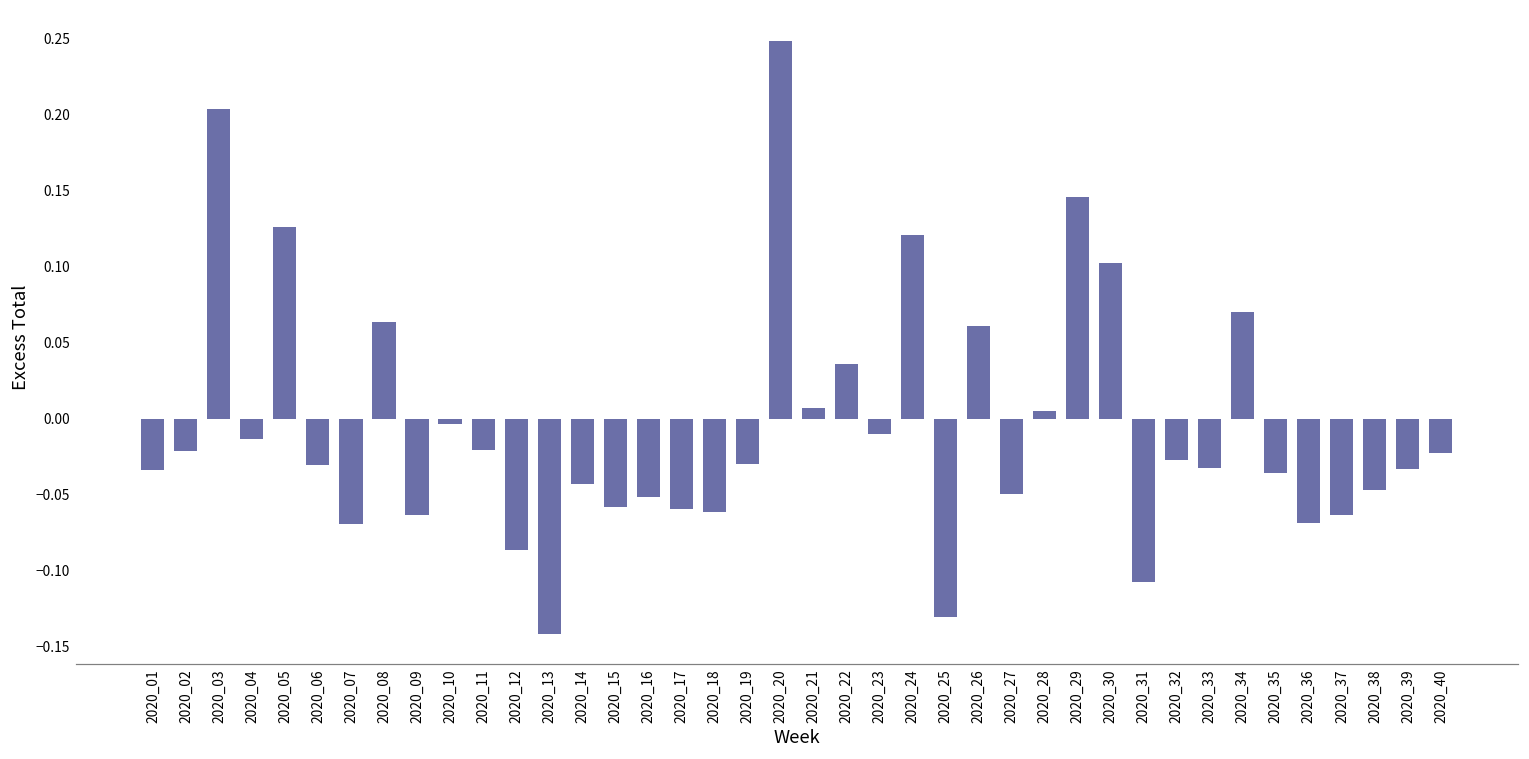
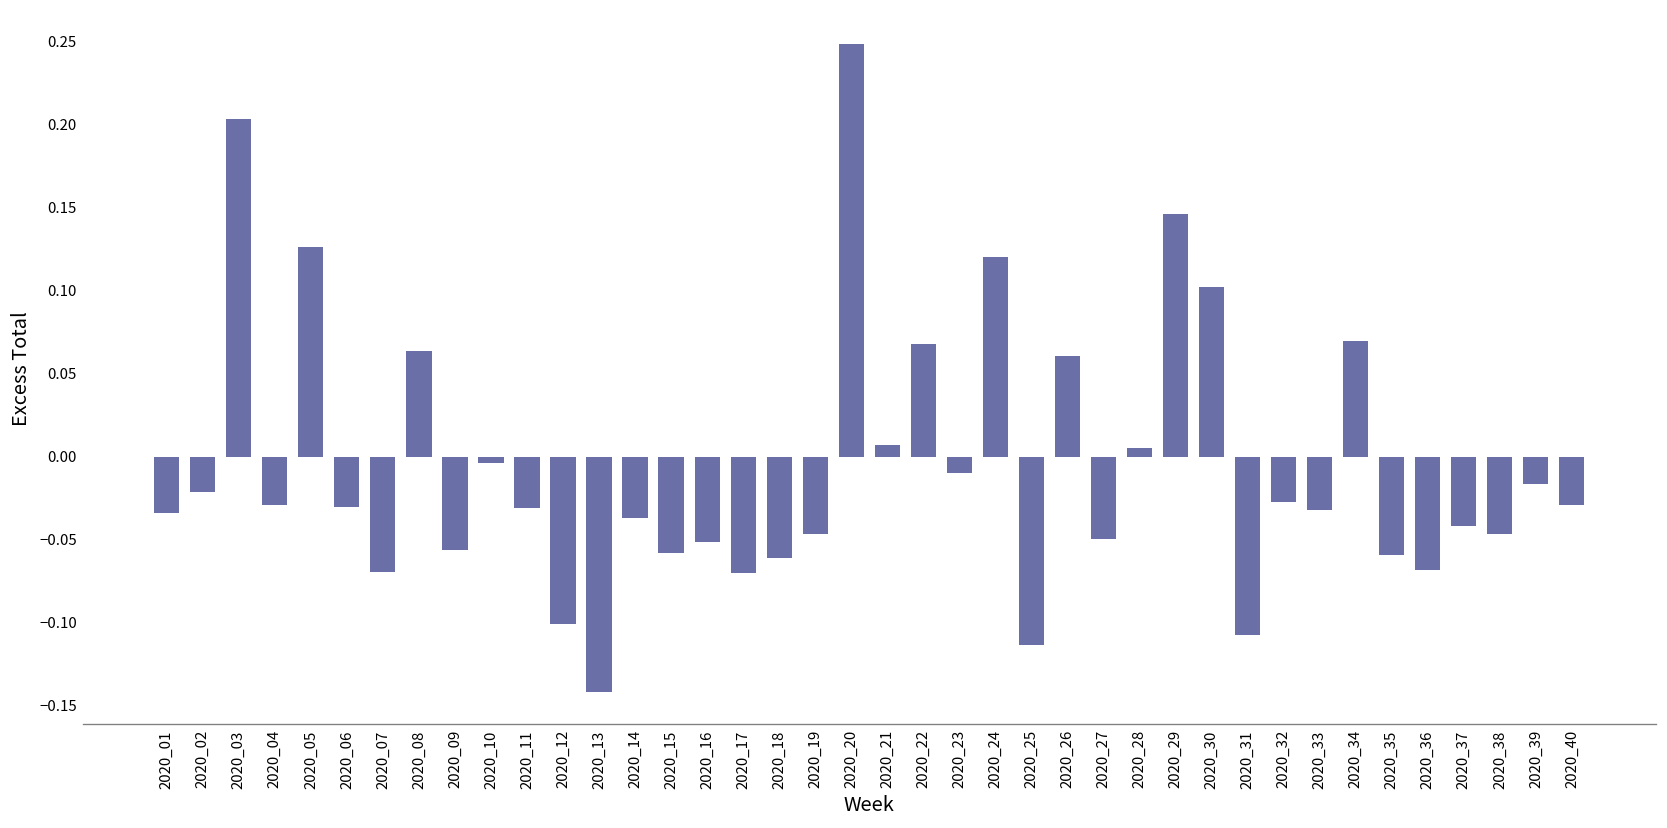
2020_04: -0.013 -> -0.029
2020_09: -0.064 -> -0.056
2020_11: -0.021 -> -0.031
2020_12: -0.086 -> -0.101
2020_14: -0.043 -> -0.037
2020_17: -0.059 -> -0.070
2020_19: -0.030 -> -0.047
2020_22: 0.036 -> 0.068
2020_25: -0.130 -> -0.113
2020_35: -0.036 -> -0.059
2020_37: -0.063 -> -0.042
2020_39: -0.033 -> -0.016
2020_40: -0.022 -> -0.029
